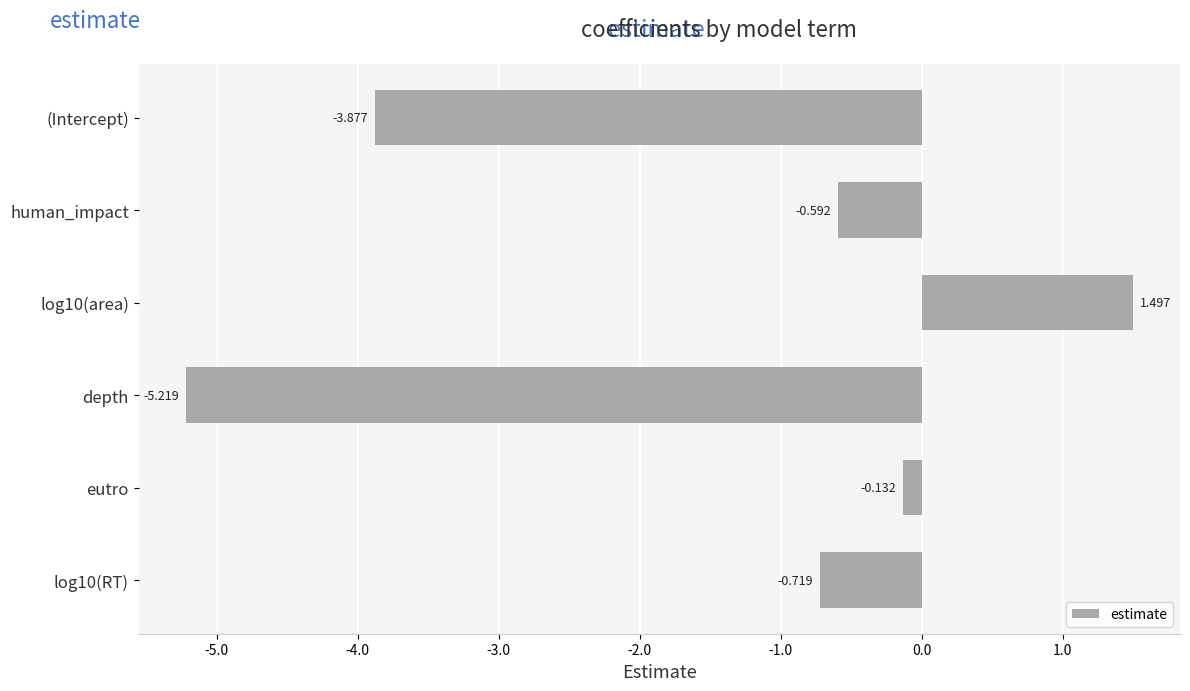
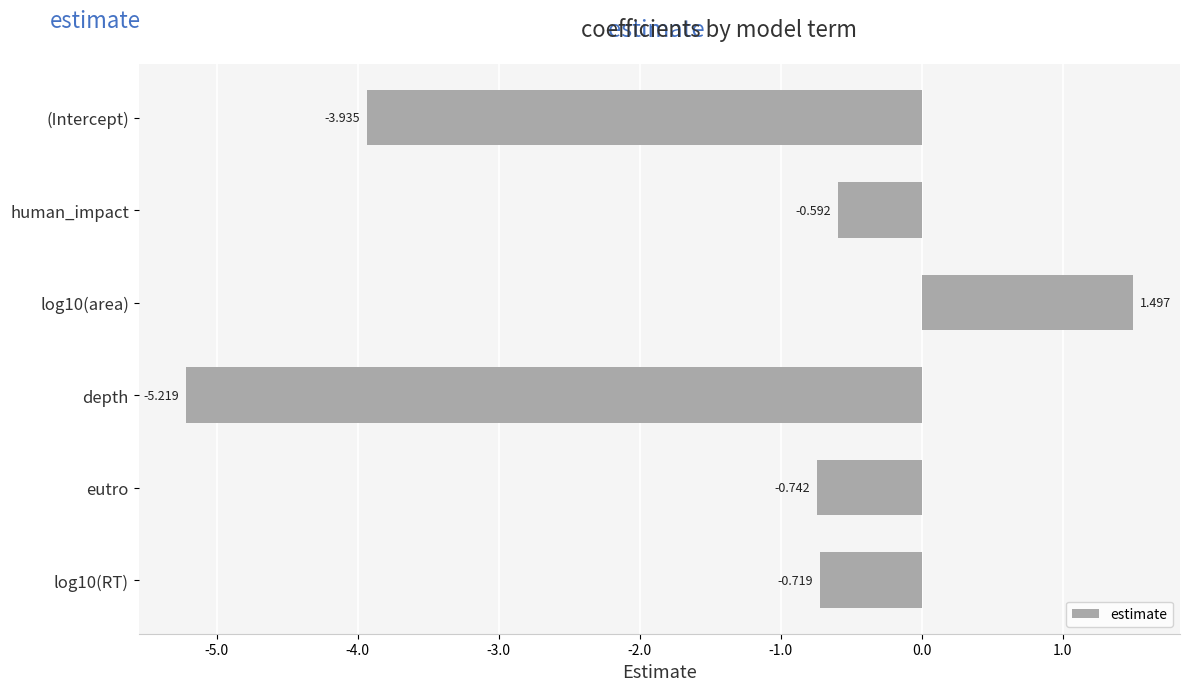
(Intercept): -3.877 -> -3.935
eutro: -0.132 -> -0.742
